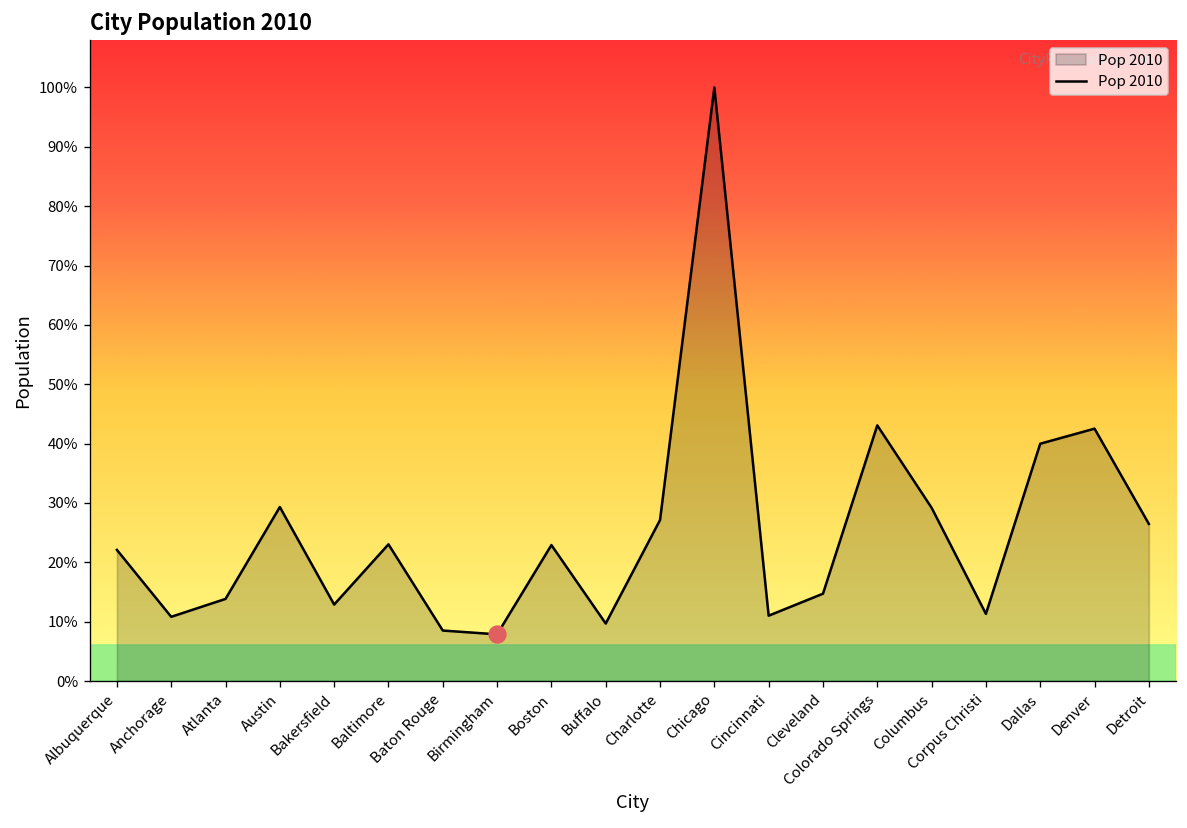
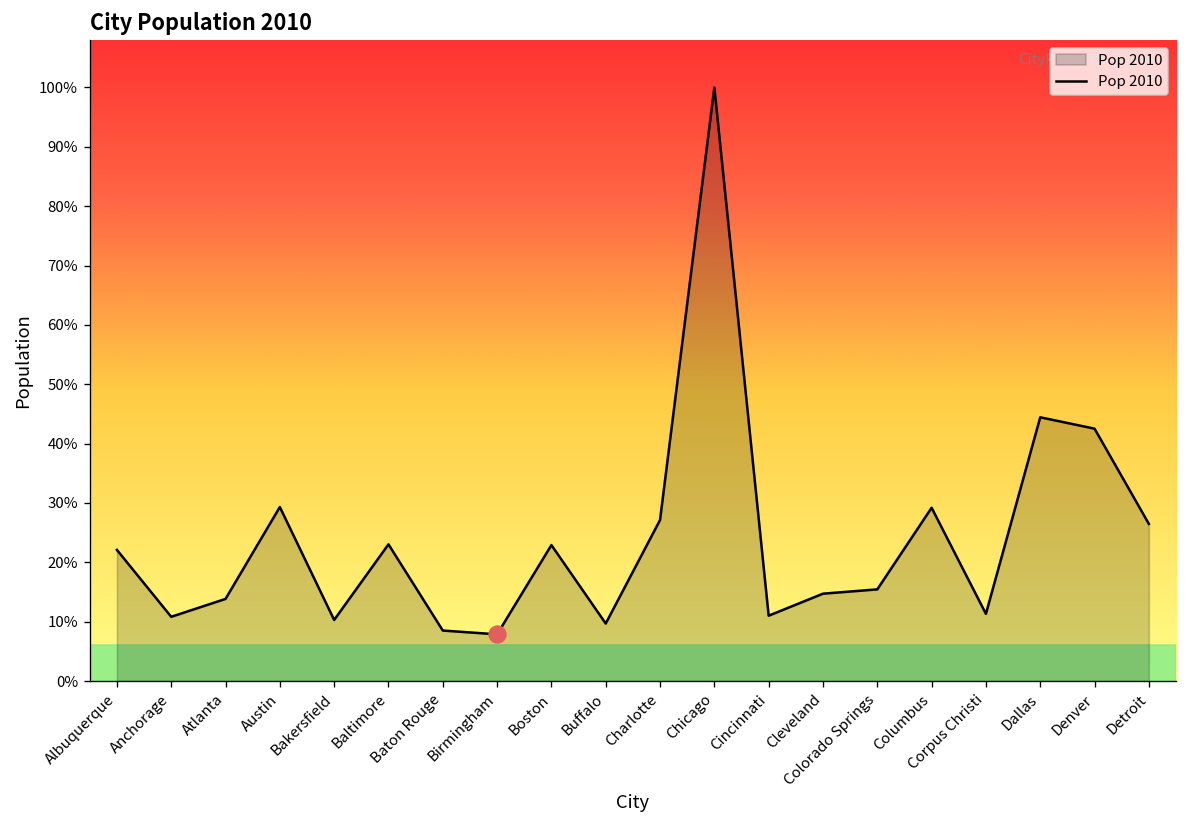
Pop 2010, Bakersfield: 13% -> 10%
Pop 2010, Colorado Springs: 43% -> 15%
Pop 2010, Dallas: 40% -> 44%
